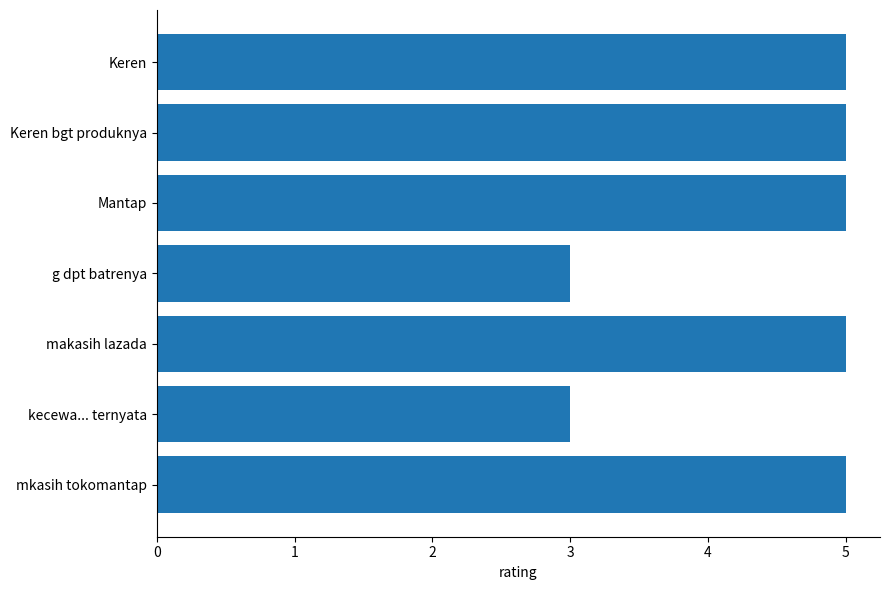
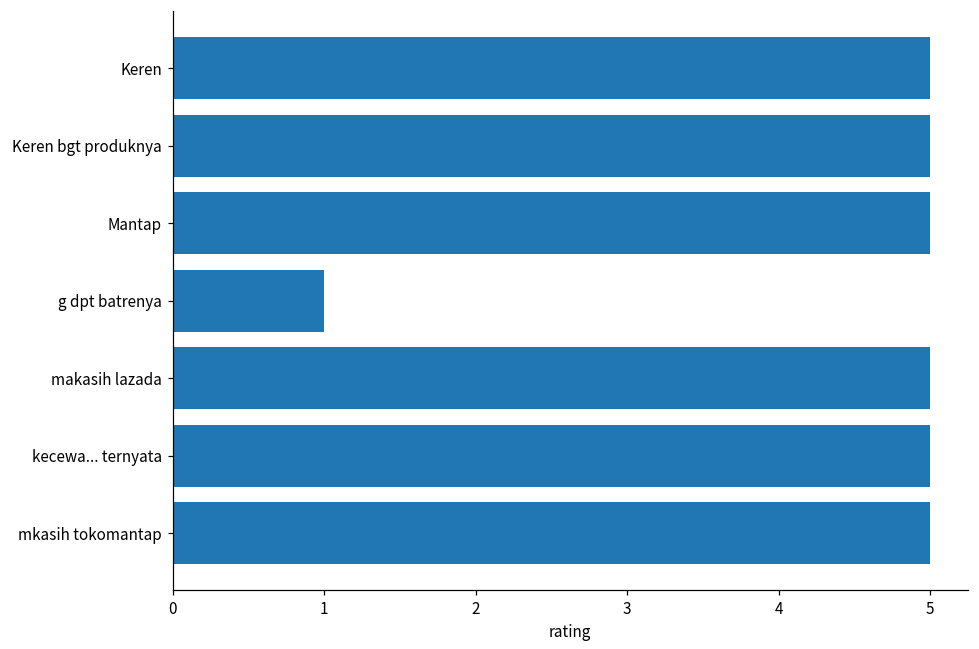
g dpt batrenya: 3 -> 1
kecewa... ternyata: 3 -> 5
